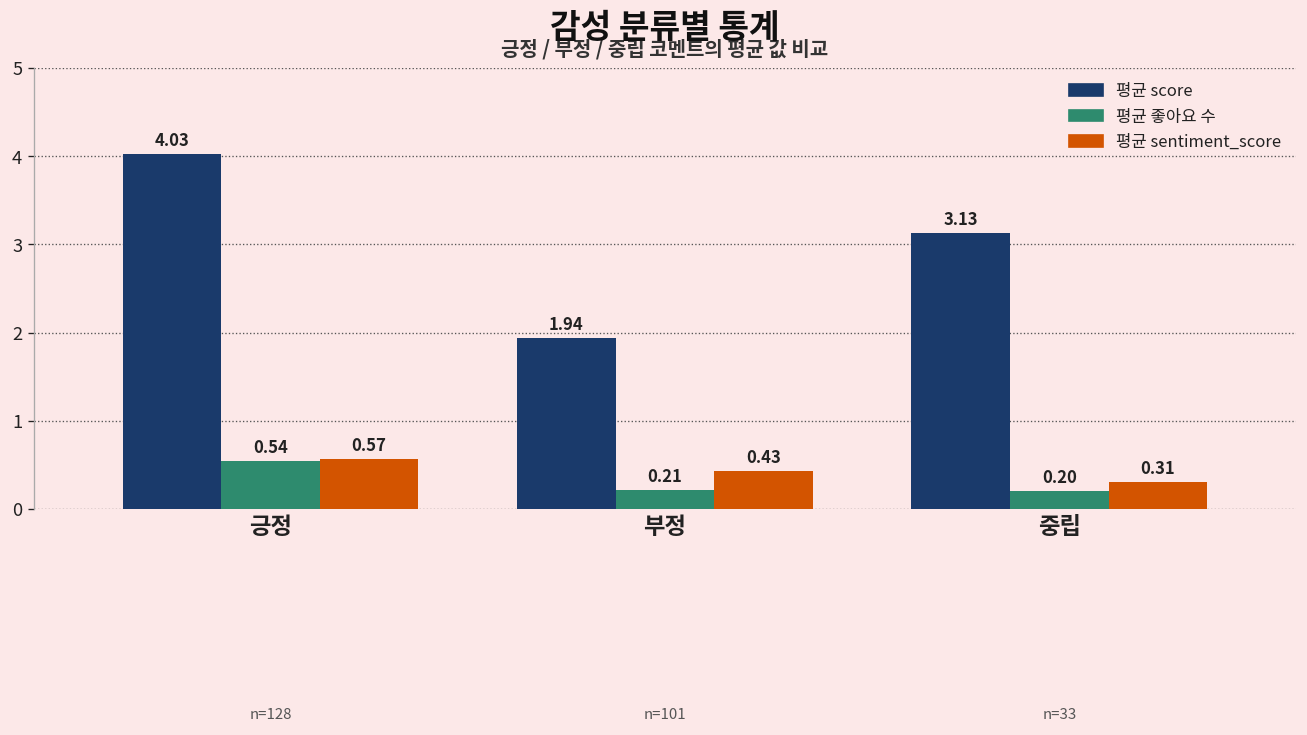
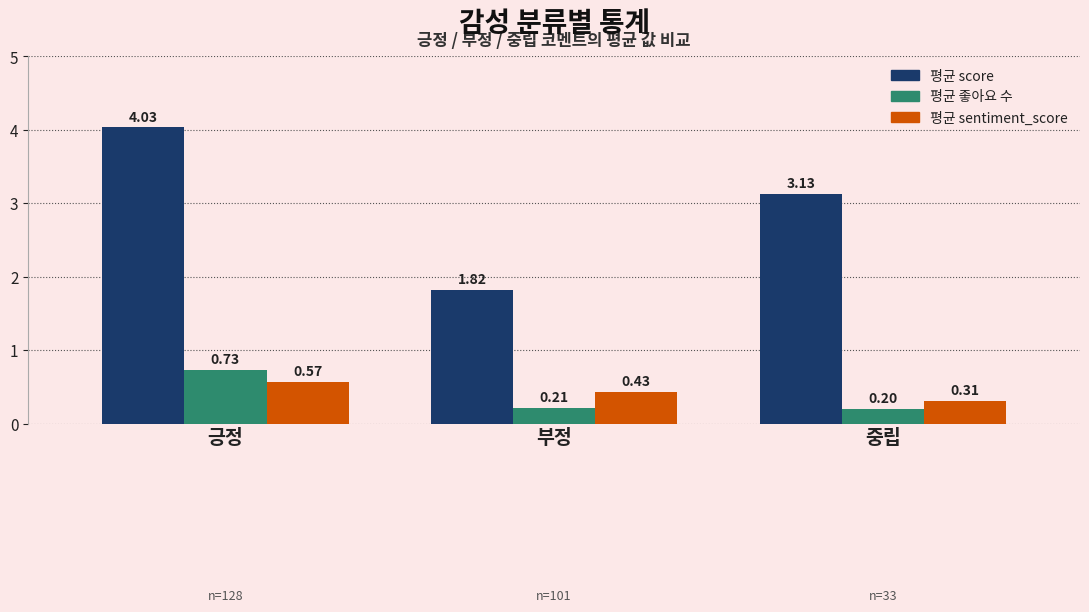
평균 좋아요 수, 긍정: 0.54 -> 0.73
평균 score, 부정: 1.94 -> 1.82
